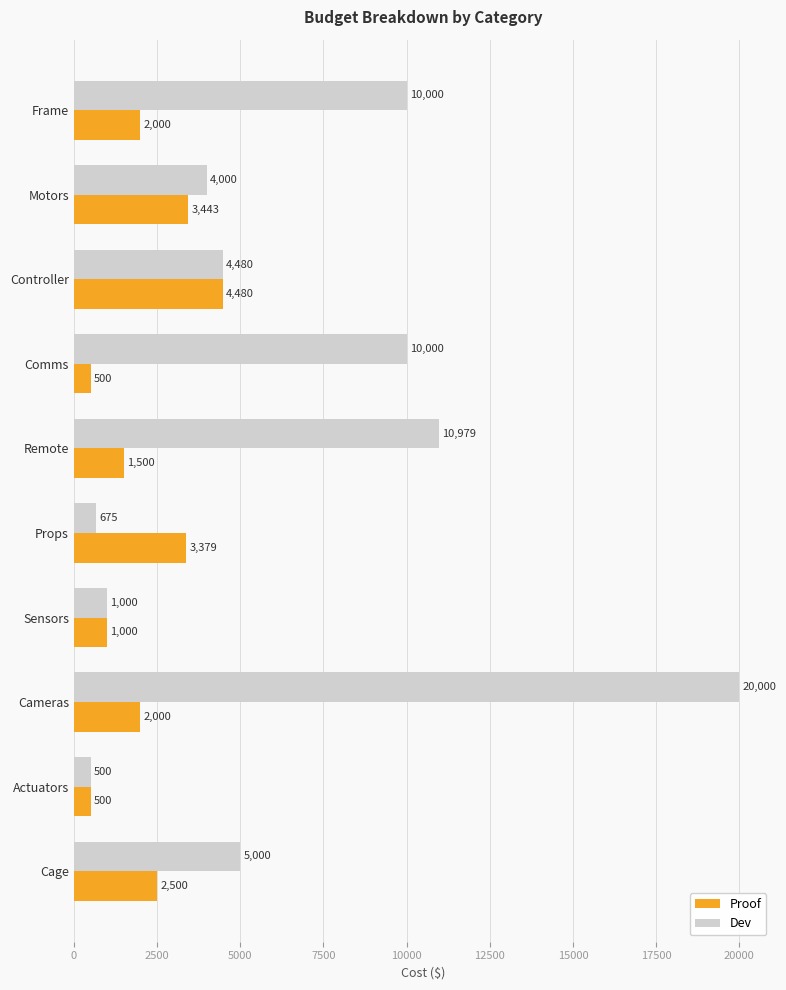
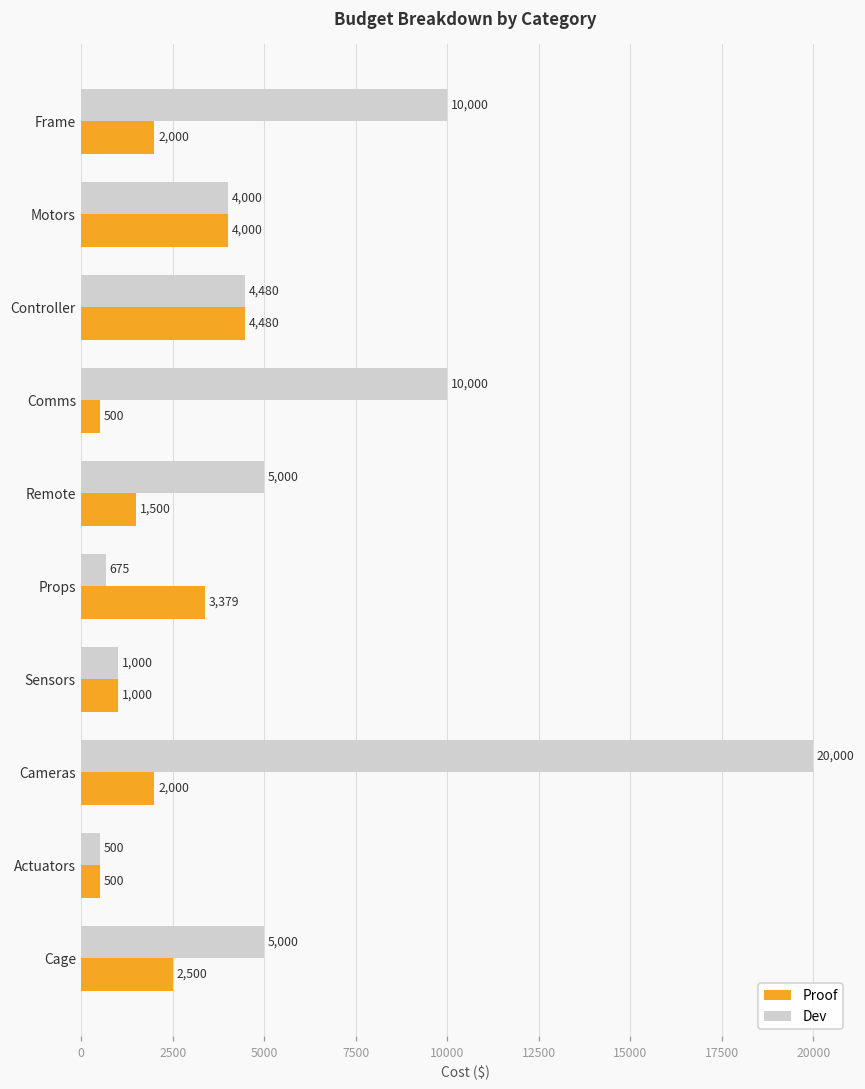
Proof, Motors: 3,443 -> 4,000
Dev, Remote: 10,979 -> 5,000
